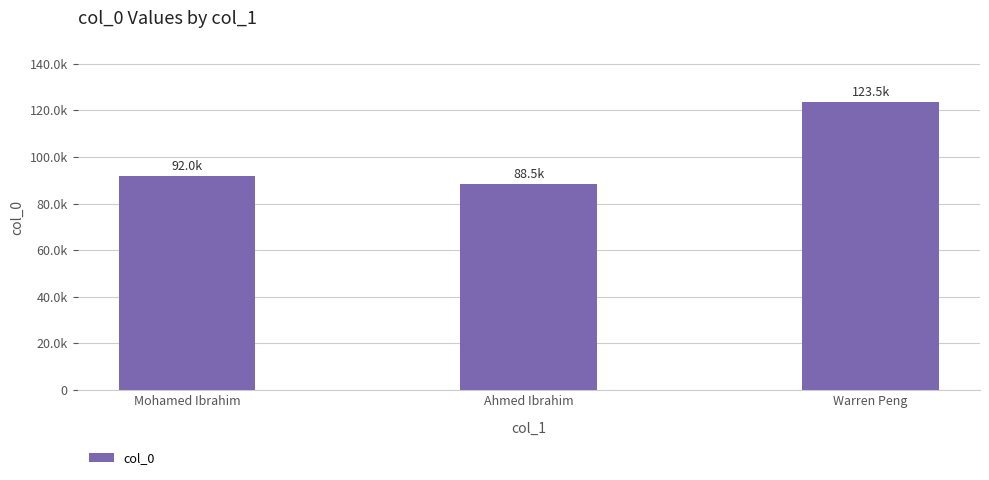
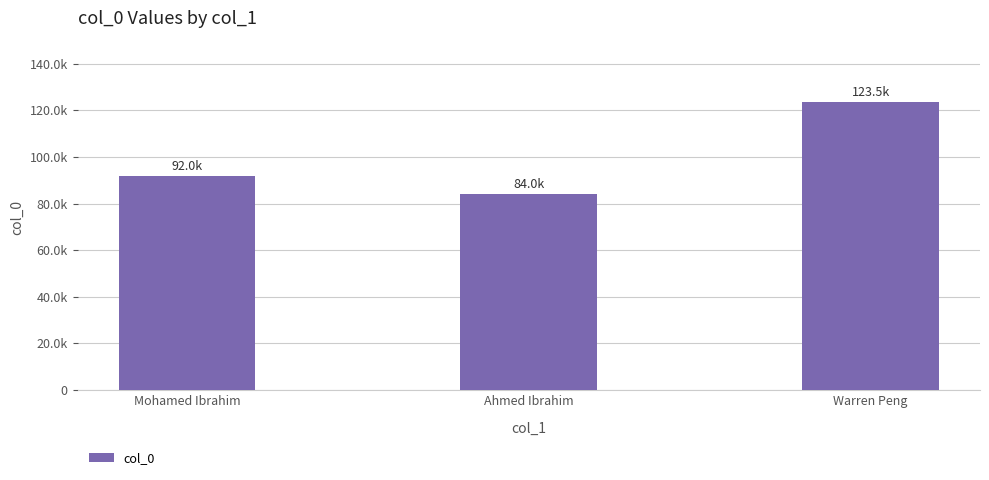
Ahmed Ibrahim: 88.5k -> 84.0k
